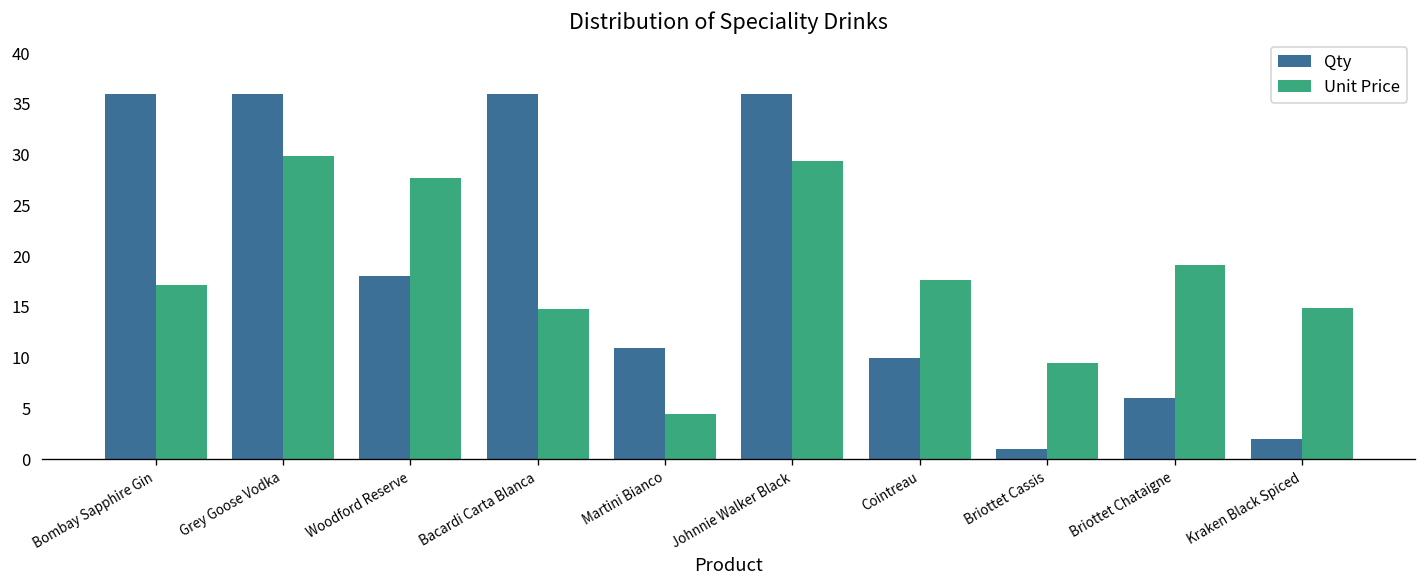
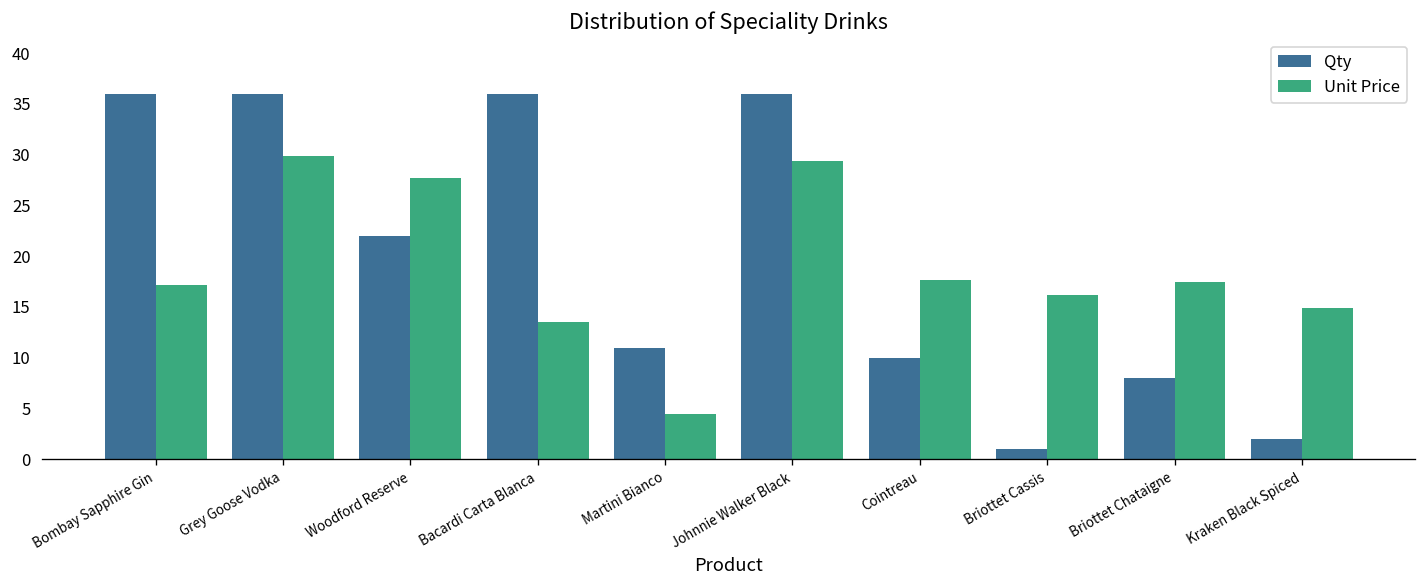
Qty, Woodford Reserve: 18 -> 22
Unit Price, Bacardi Carta Blanca: 15 -> 14
Unit Price, Briottet Cassis: 9 -> 16
Qty, Briottet Chataigne: 6 -> 8
Unit Price, Briottet Chataigne: 19 -> 17
